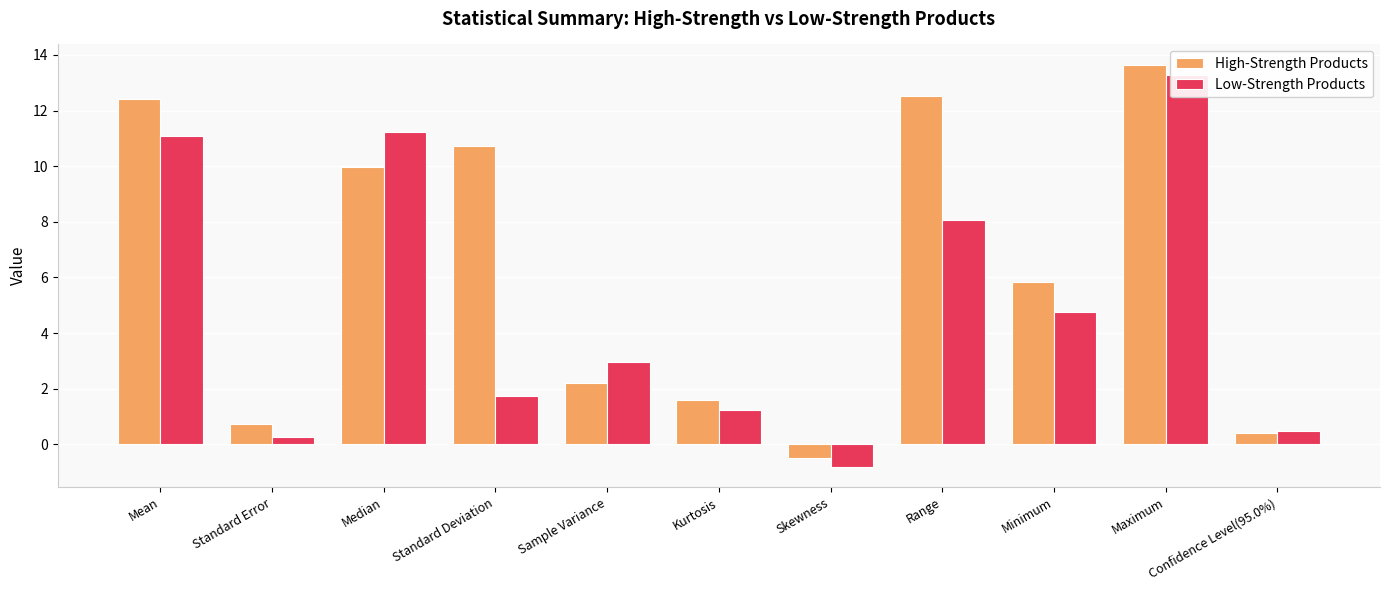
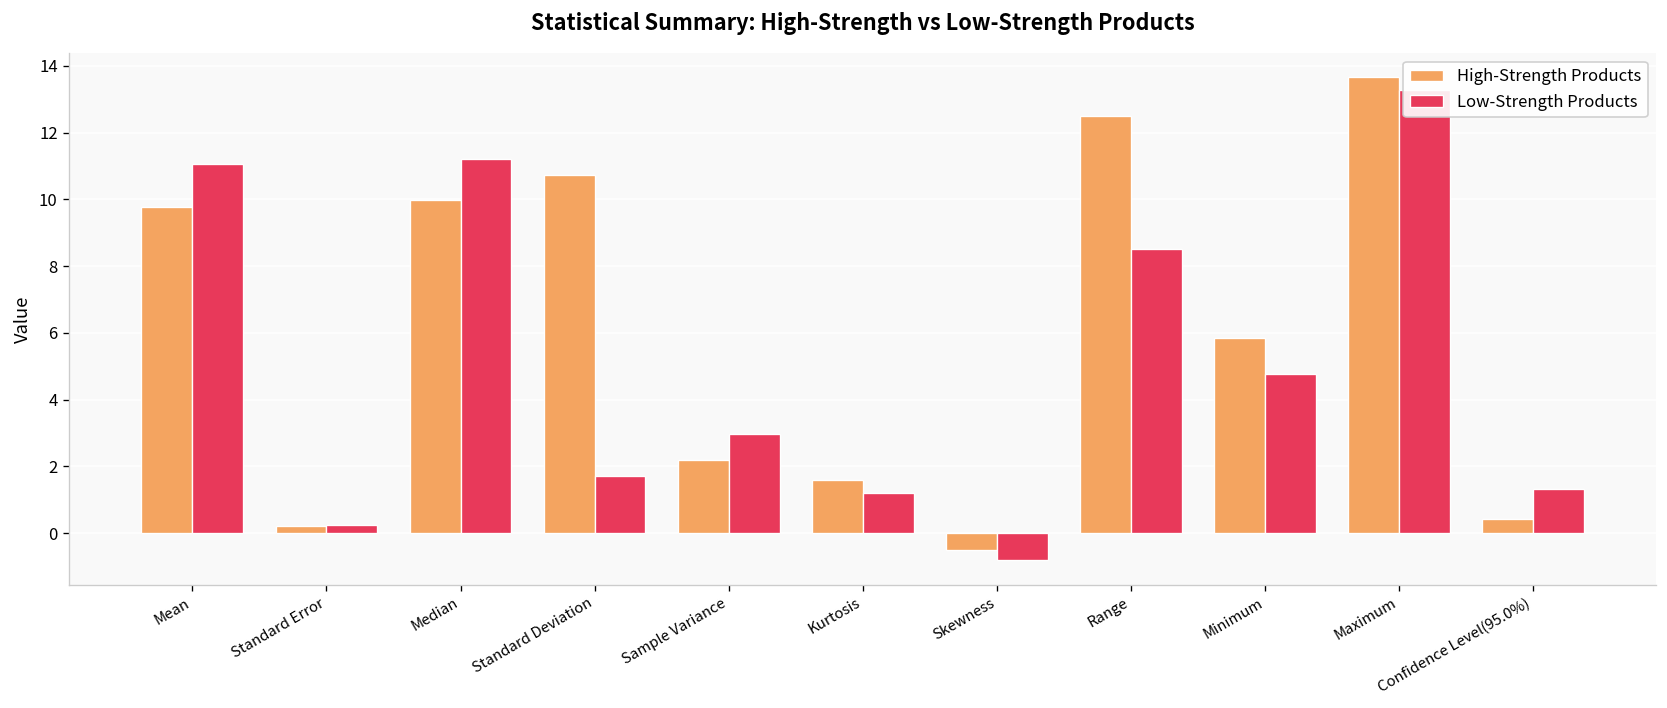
High-Strength Products, Mean: 12.4 -> 9.8
High-Strength Products, Standard Error: 0.7 -> 0.2
Low-Strength Products, Range: 8.1 -> 8.5
Low-Strength Products, Confidence Level(95.0%): 0.5 -> 1.3
